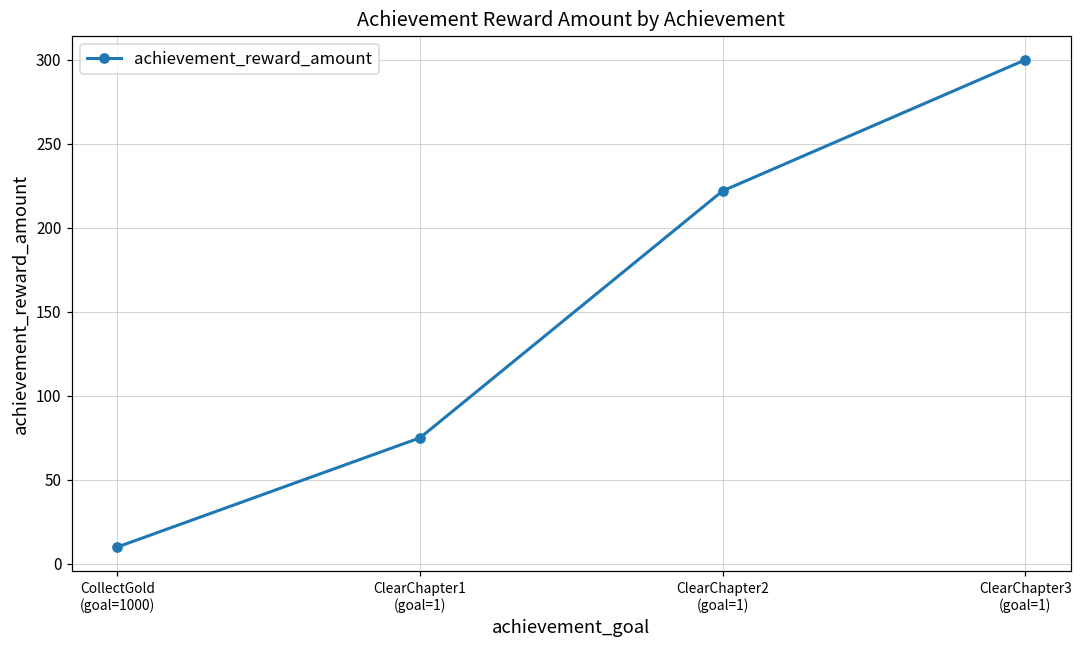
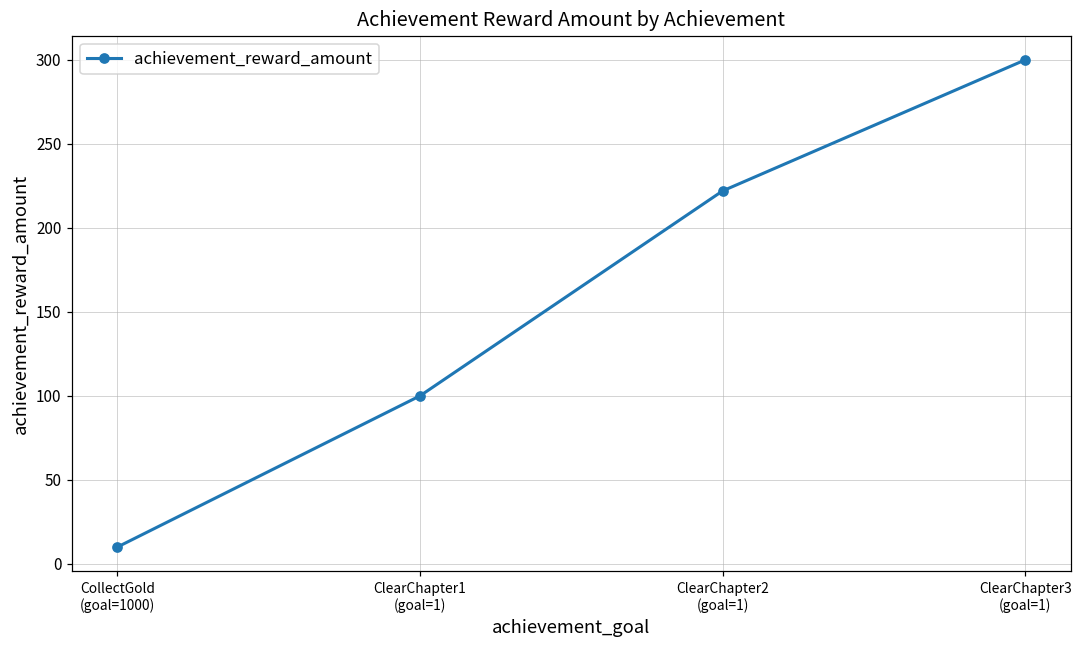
ClearChapter1 (goal=1): 75 -> 100
